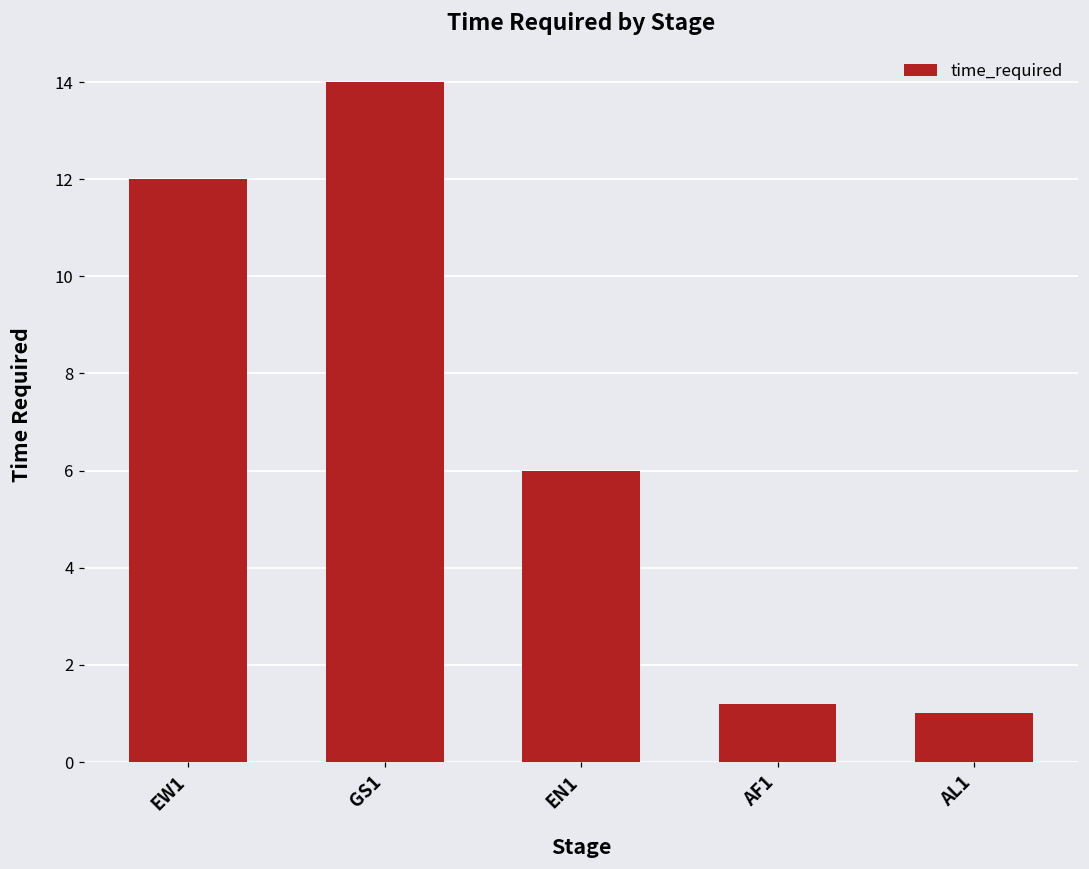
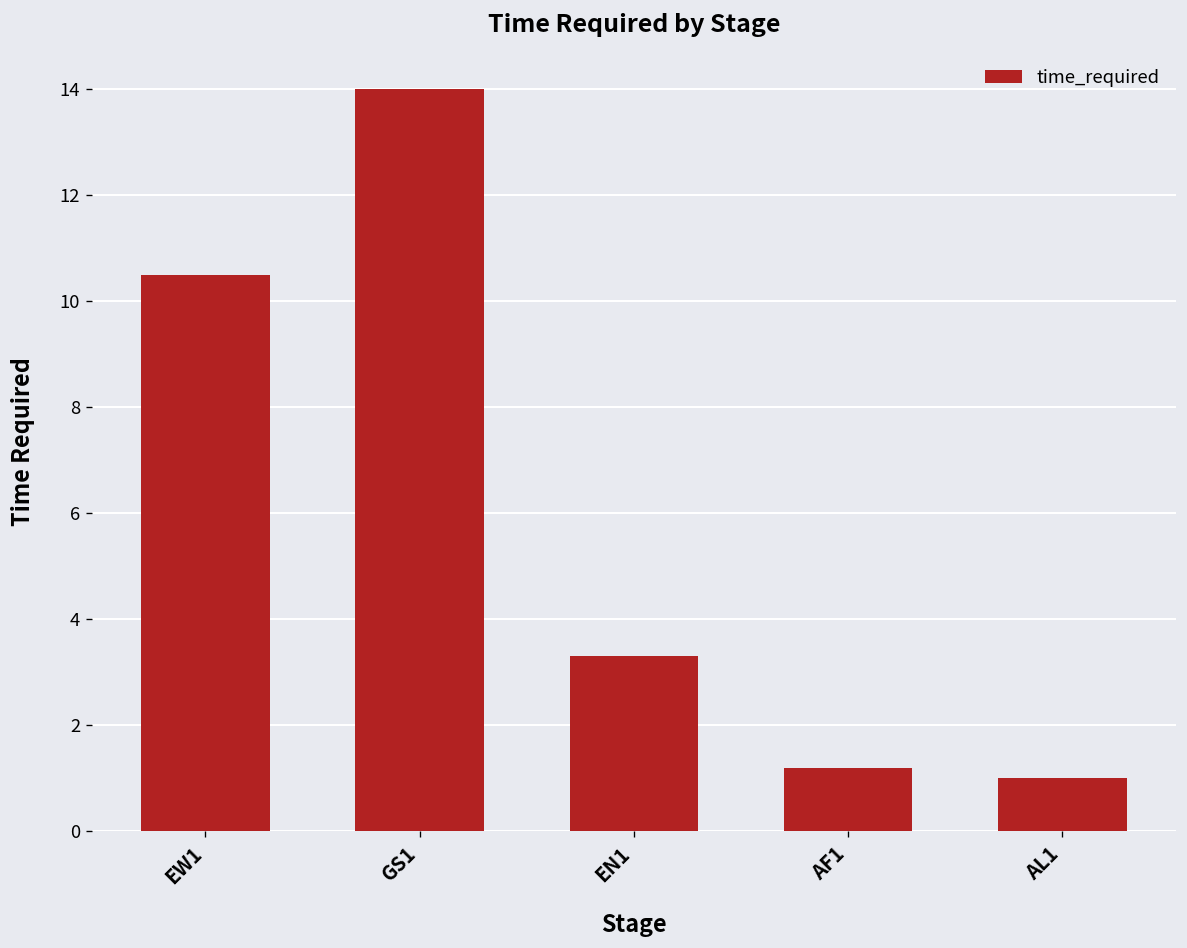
EW1: 12.0 -> 10.5
EN1: 6.0 -> 3.3
